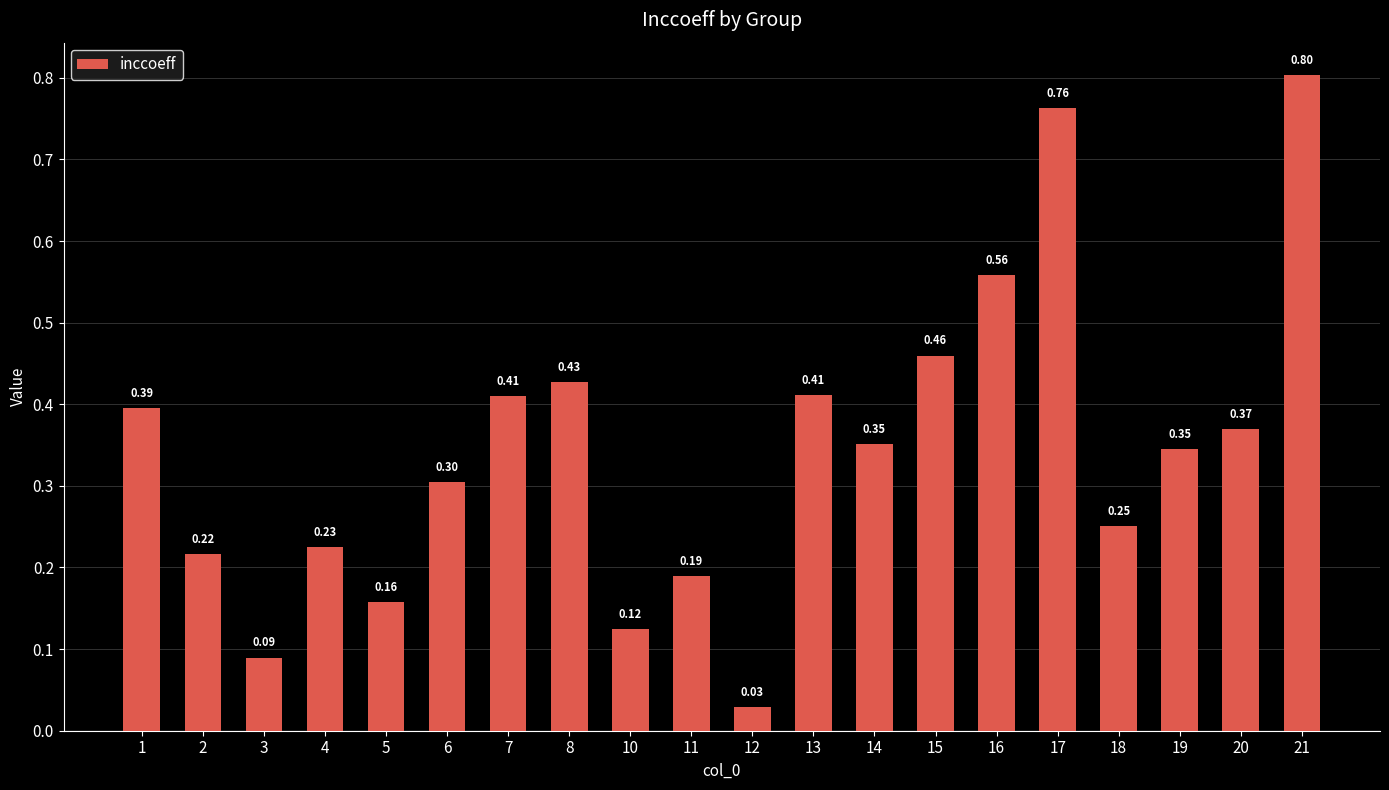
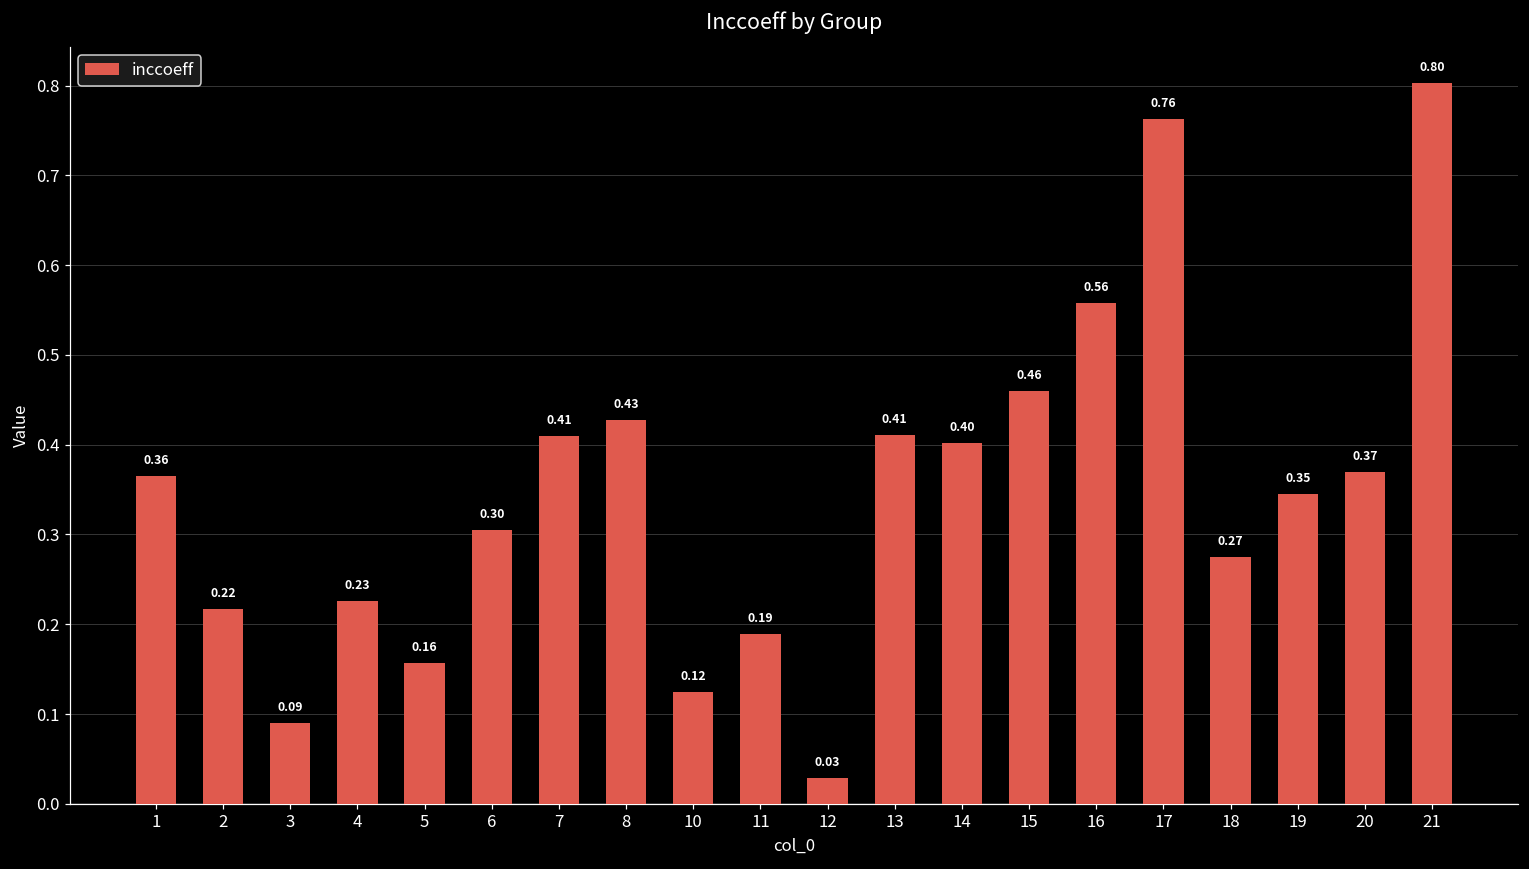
1: 0.39 -> 0.36
14: 0.35 -> 0.40
18: 0.25 -> 0.27
